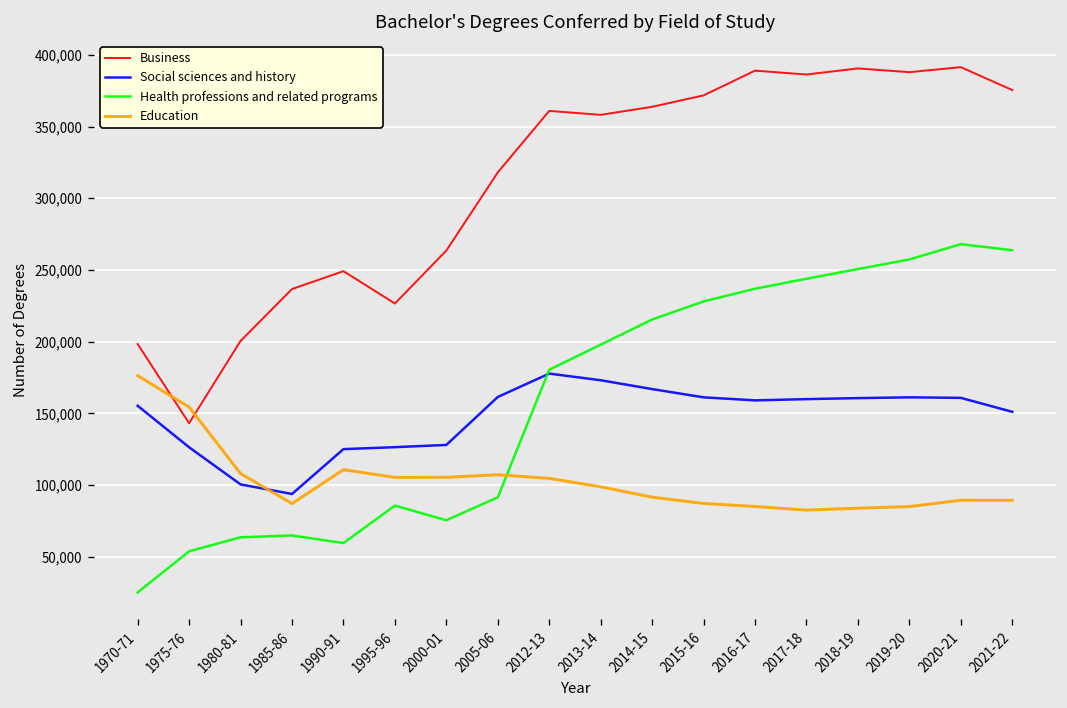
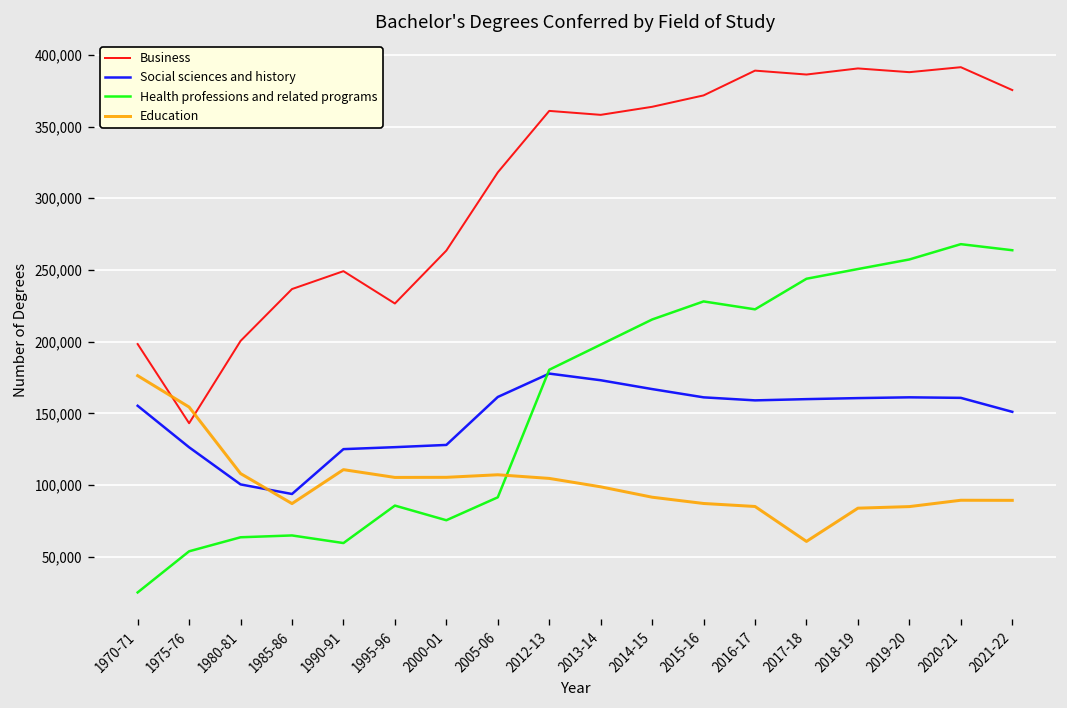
Health professions and related programs, 2016-17: 237,000 -> 223,000
Education, 2017-18: 83,000 -> 61,000
